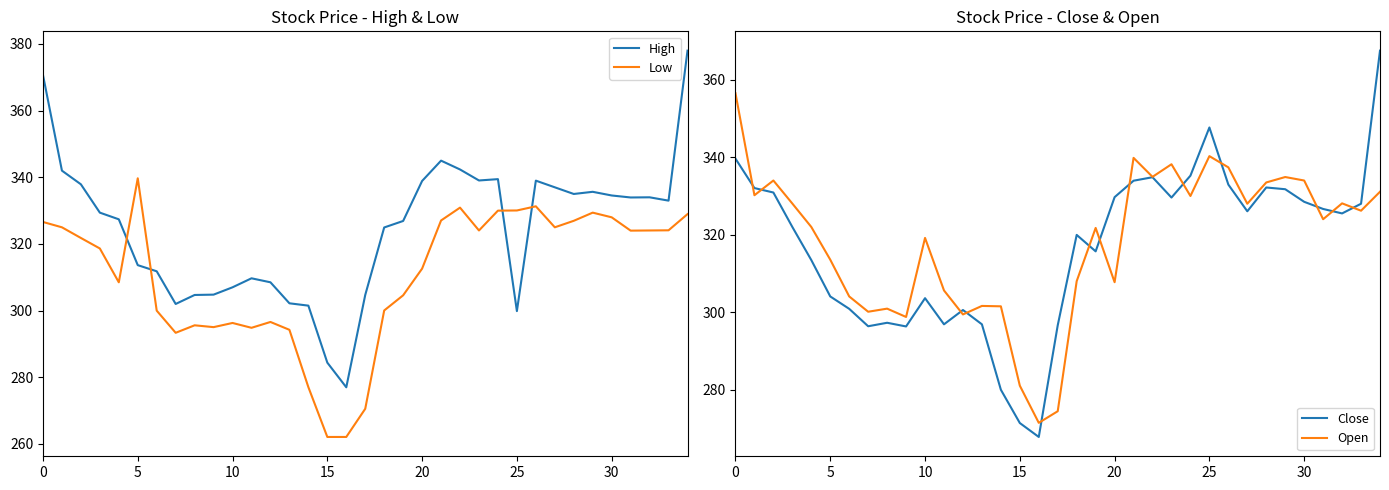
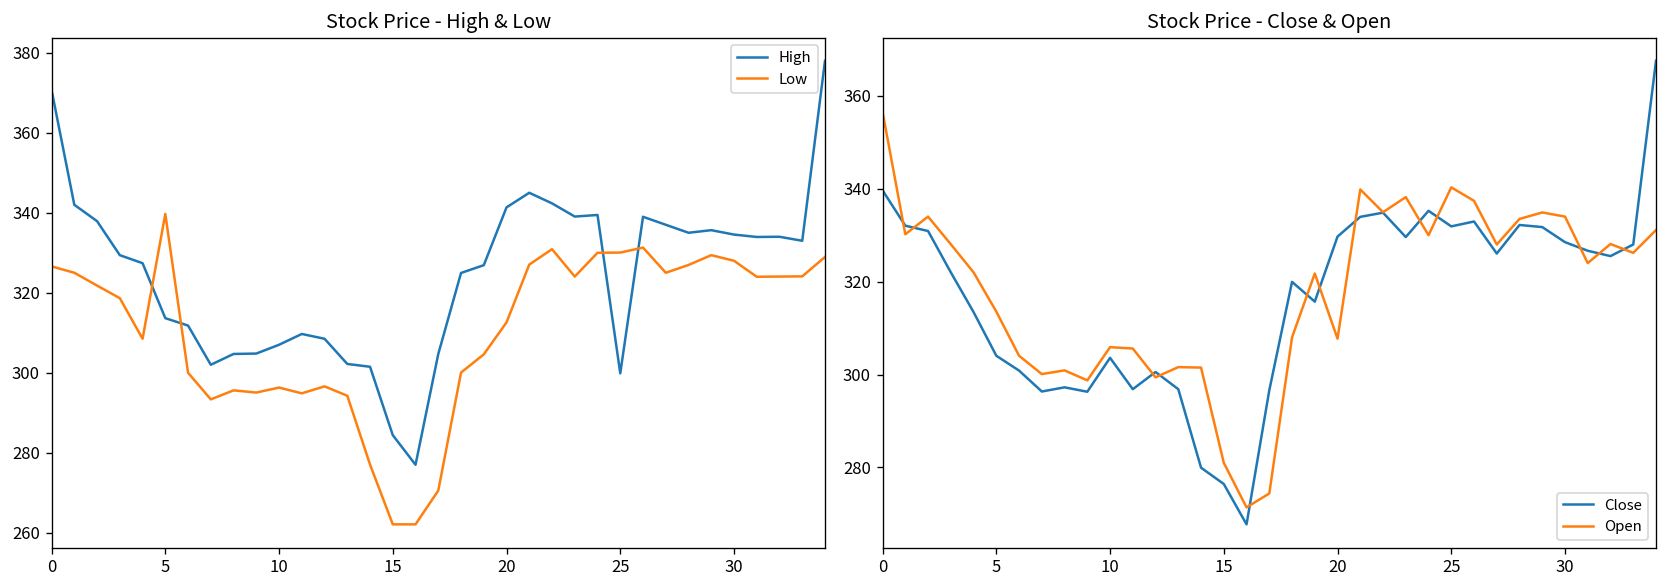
Stock Price - High & Low, High, 20: 339 -> 341
Stock Price - Close & Open, Open, 10: 319 -> 306
Stock Price - Close & Open, Close, 15: 271 -> 276
Stock Price - Close & Open, Close, 25: 348 -> 332
